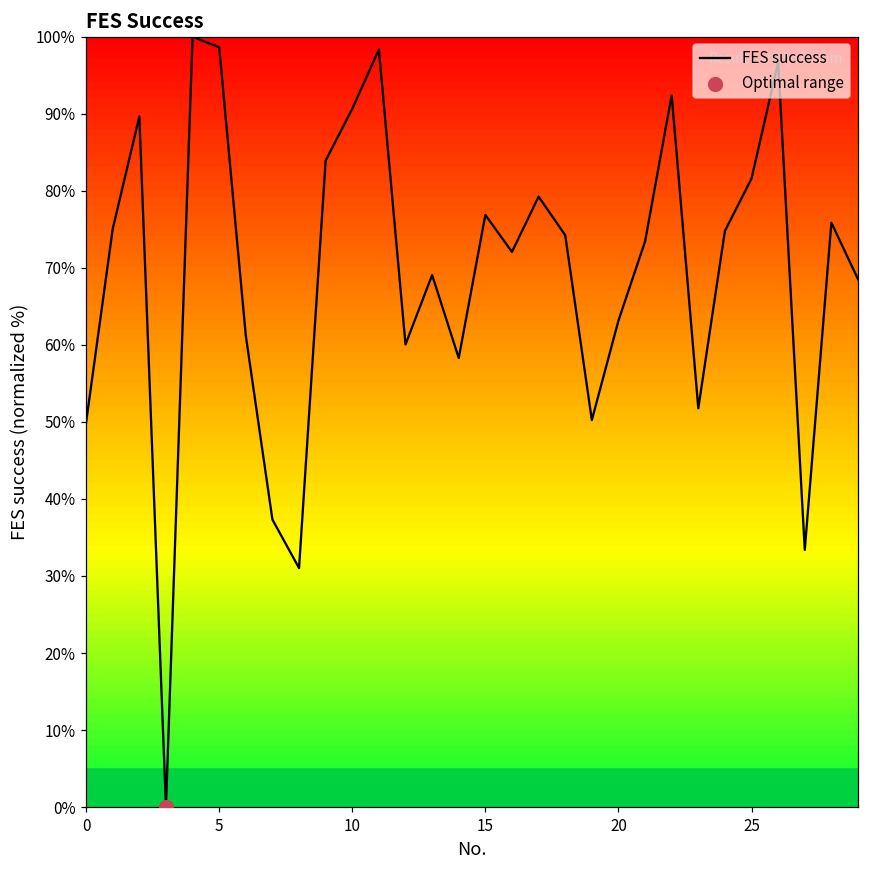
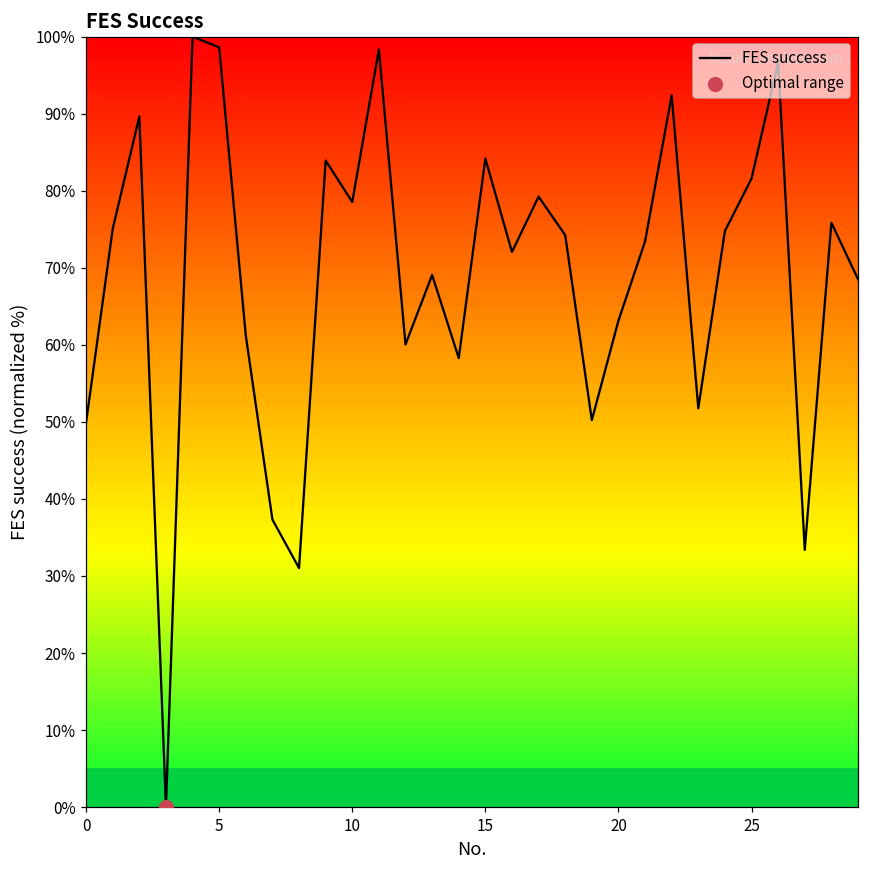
FES success, 10: 91% -> 79%
FES success, 15: 77% -> 84%
